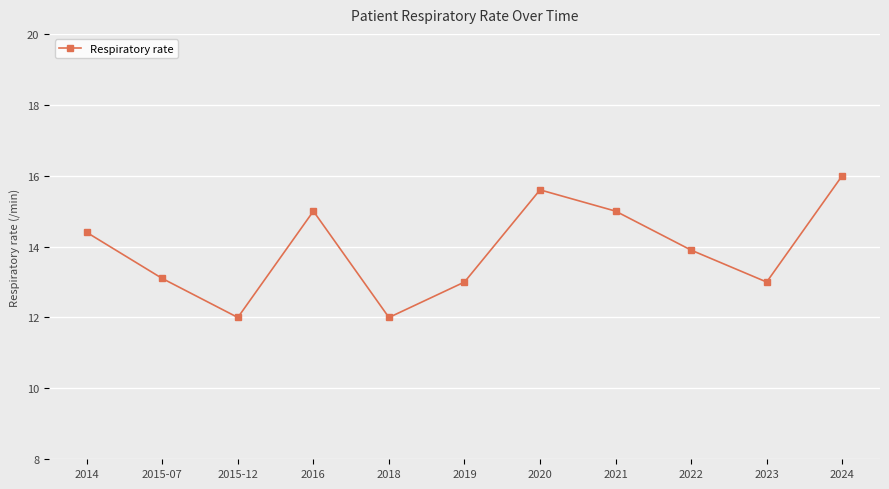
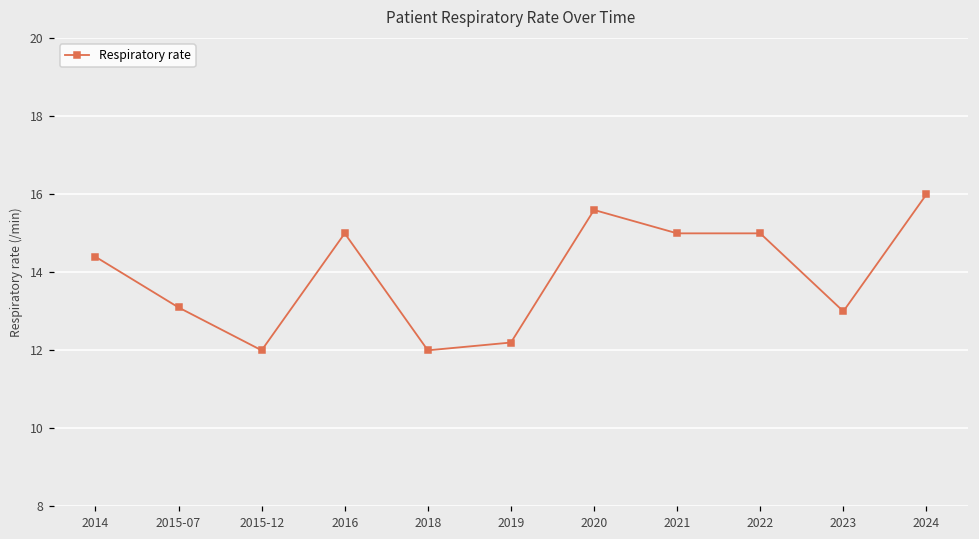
2019: 13.0 -> 12.2
2022: 13.9 -> 15.0
